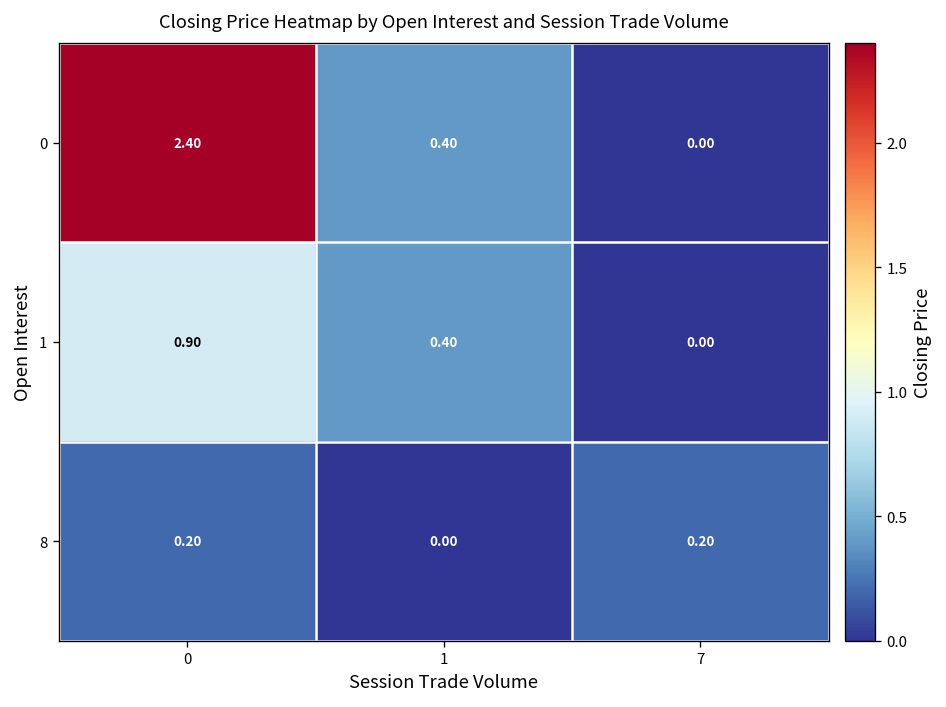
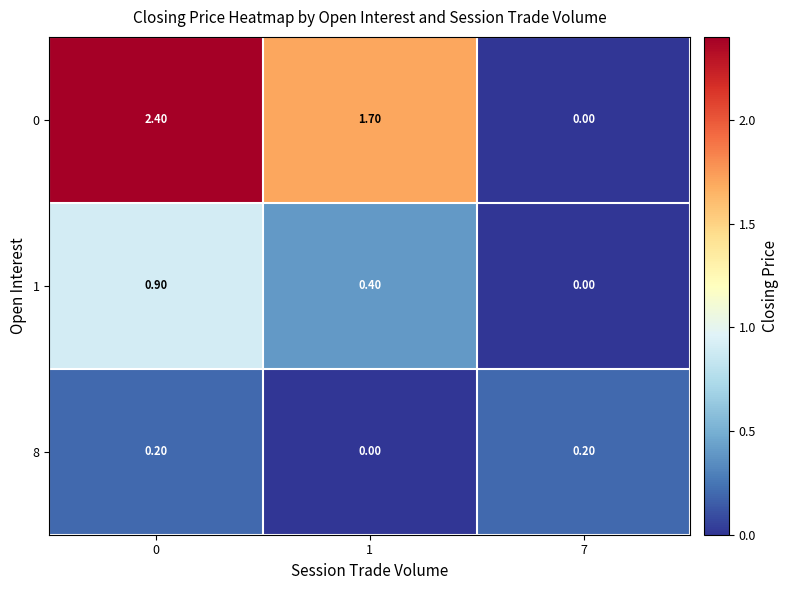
0, 1: 0.40 -> 1.70
